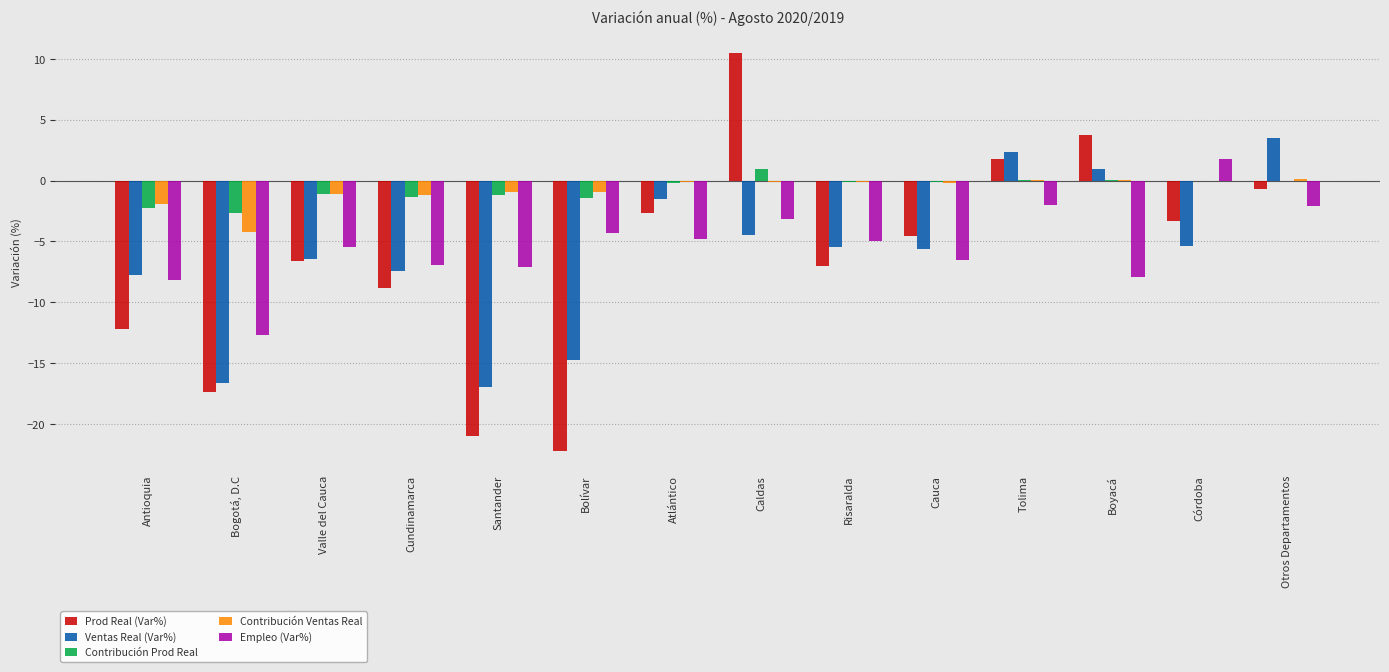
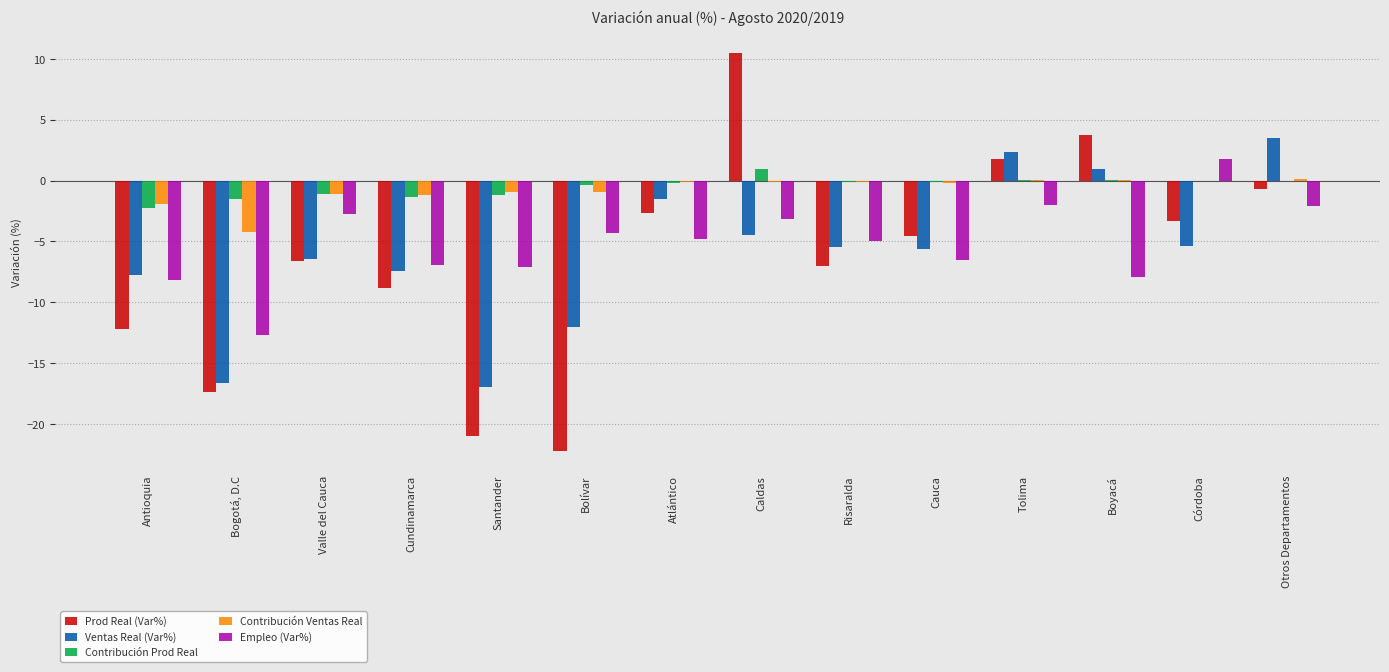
Contribución Prod Real, Bogotá, D.C: -2.7 -> -1.5
Empleo (Var%), Valle del Cauca: -5.5 -> -2.8
Ventas Real (Var%), Bolívar: -14.7 -> -12.1
Contribución Prod Real, Bolívar: -1.5 -> -0.4
